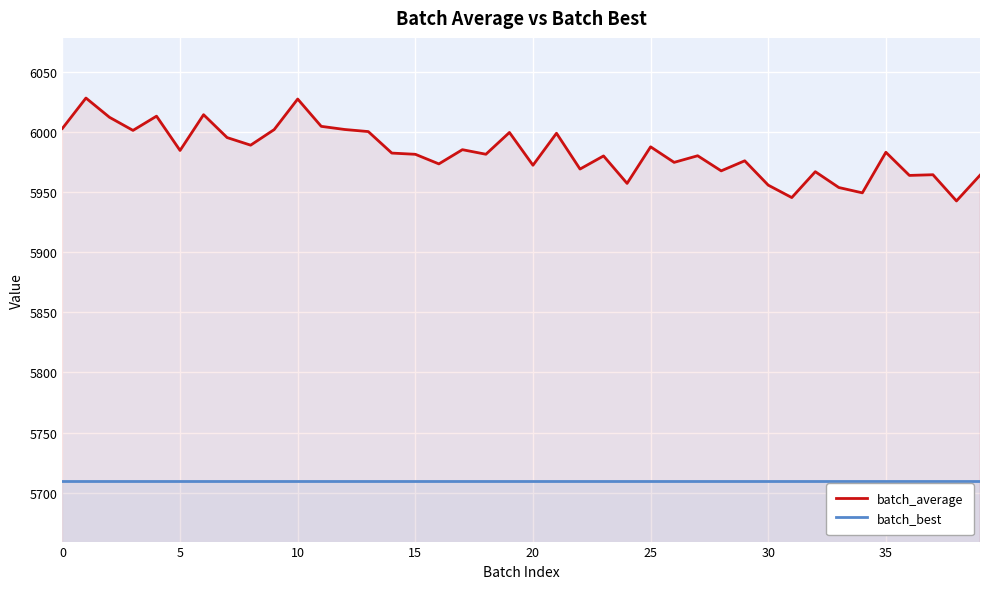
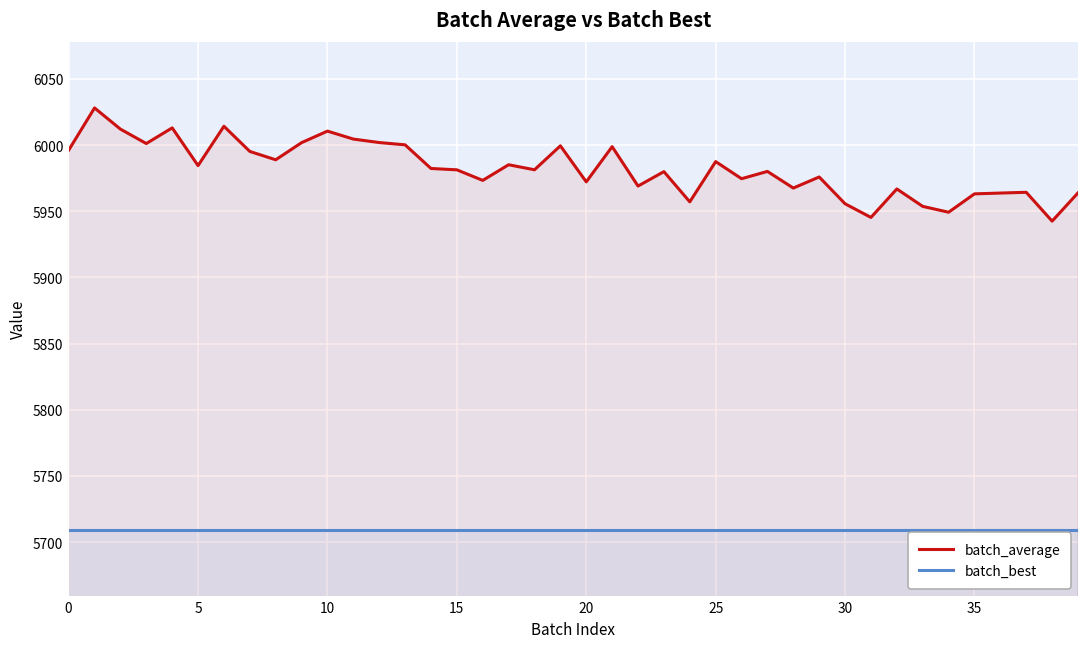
batch_average, 0: 6003 -> 5996
batch_average, 10: 6027 -> 6011
batch_average, 35: 5983 -> 5963
